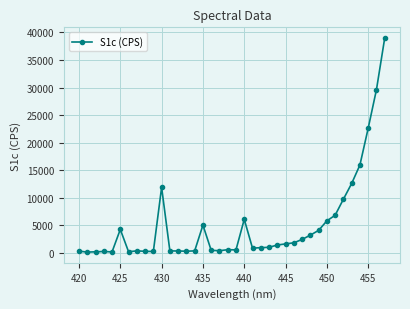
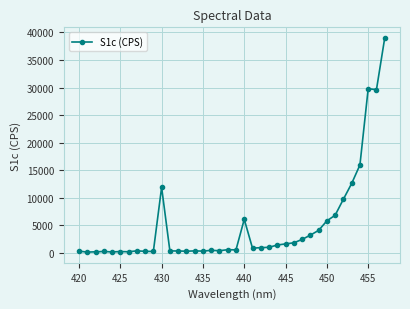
425: 4000 -> 0
435: 5000 -> 0
455: 23000 -> 30000
